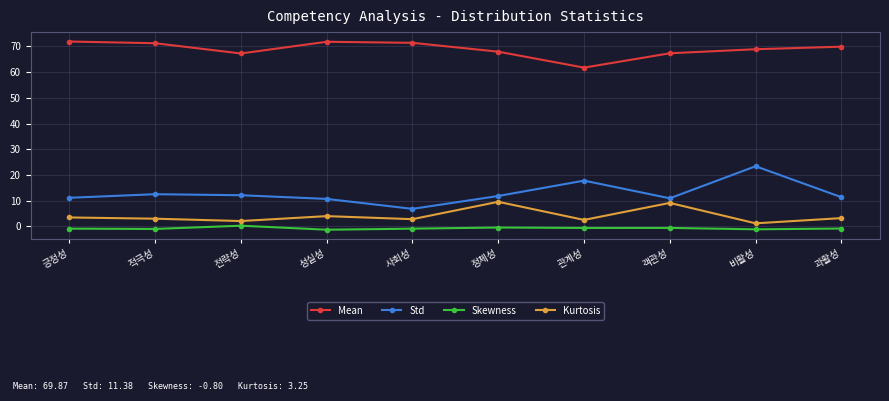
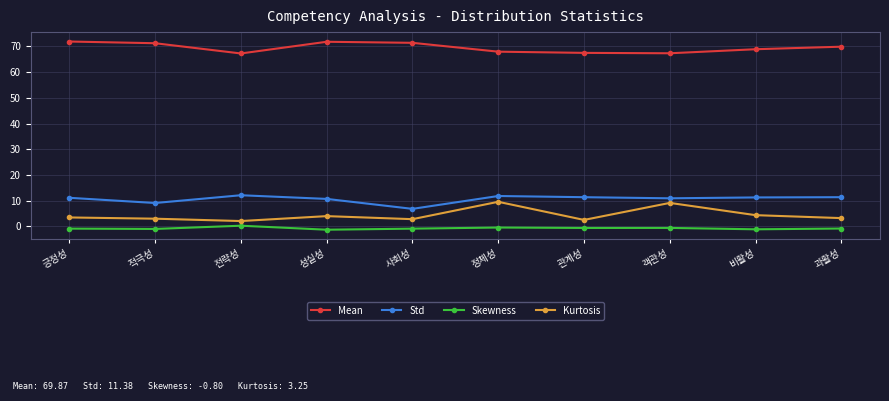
Std, 적극성: 13 -> 9
Mean, 관계성: 62 -> 67
Std, 관계성: 18 -> 11
Std, 비활성: 23 -> 11
Kurtosis, 비활성: 1 -> 4
